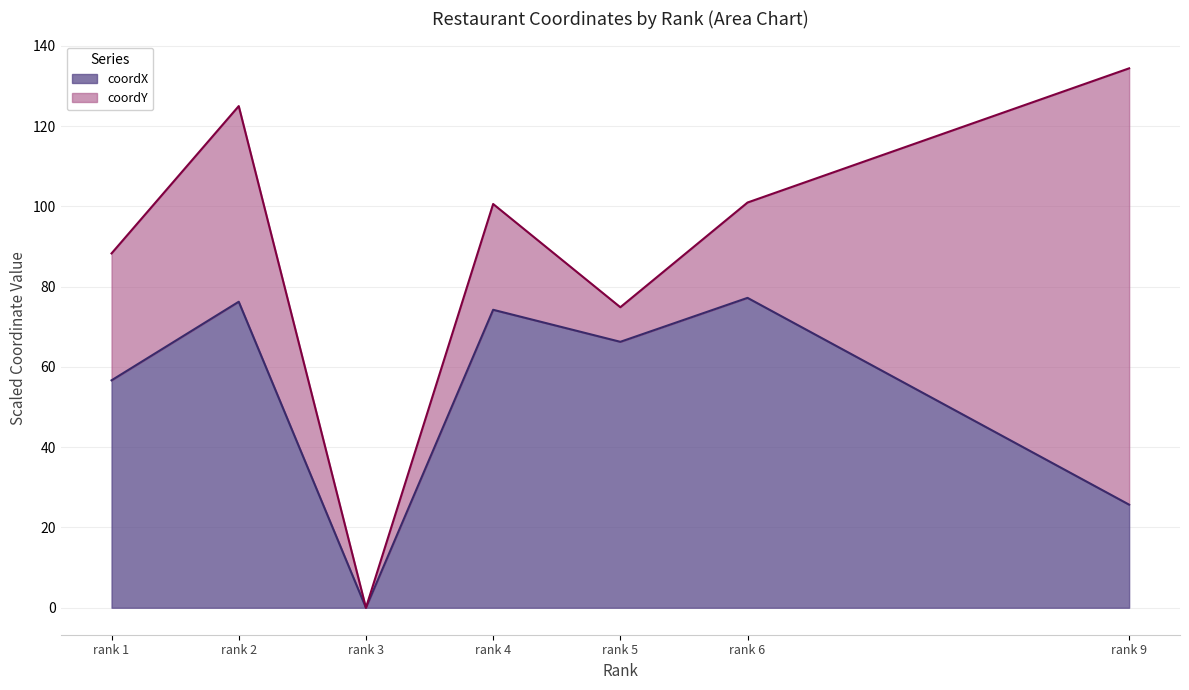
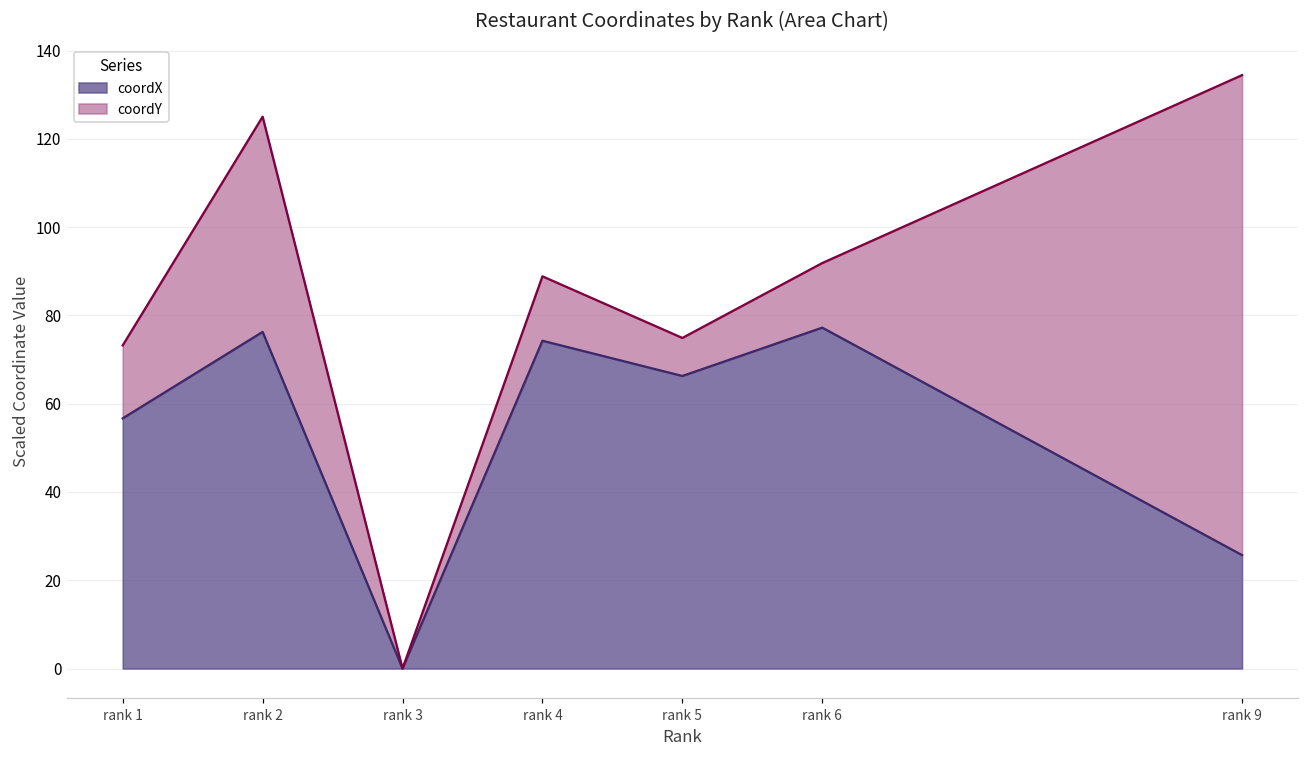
coordY, rank 1: 32 -> 17
coordY, rank 4: 26 -> 15
coordY, rank 6: 24 -> 15
